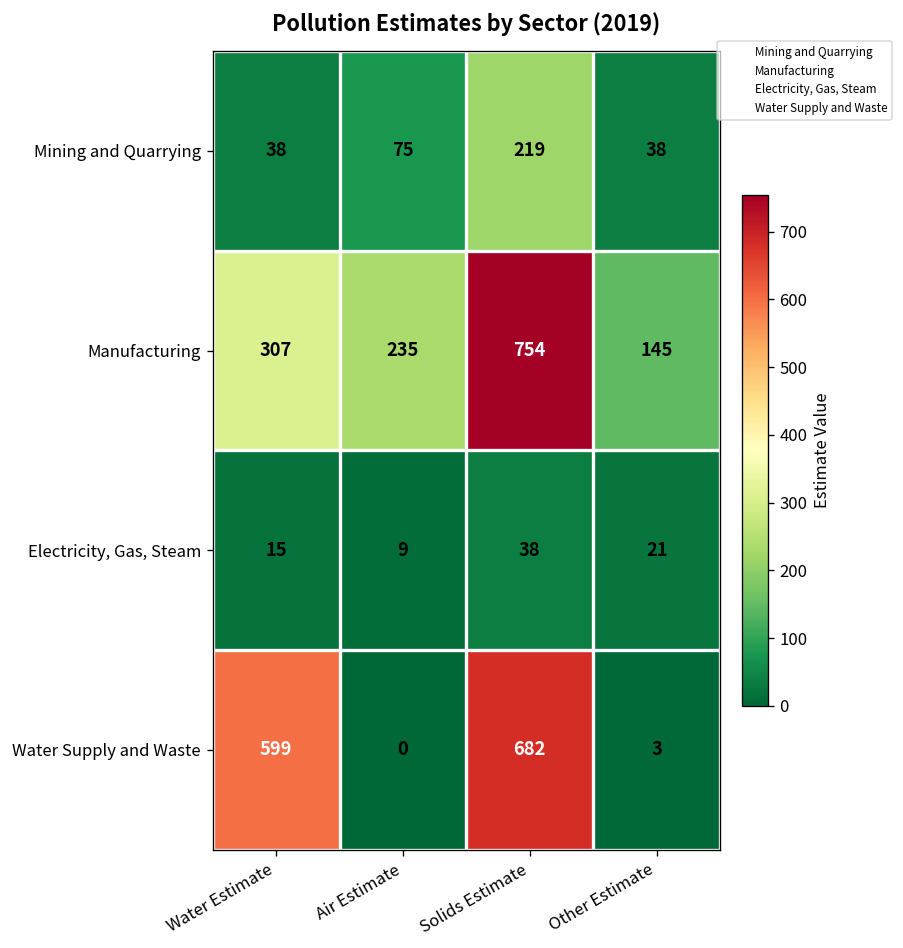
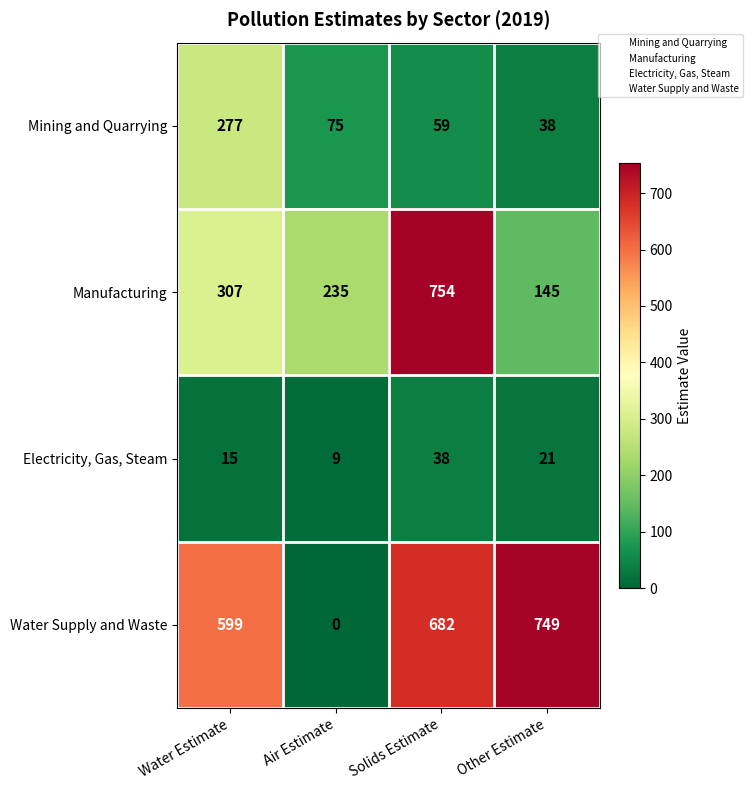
Mining and Quarrying, Water Estimate: 38 -> 277
Mining and Quarrying, Solids Estimate: 219 -> 59
Water Supply and Waste, Other Estimate: 3 -> 749
